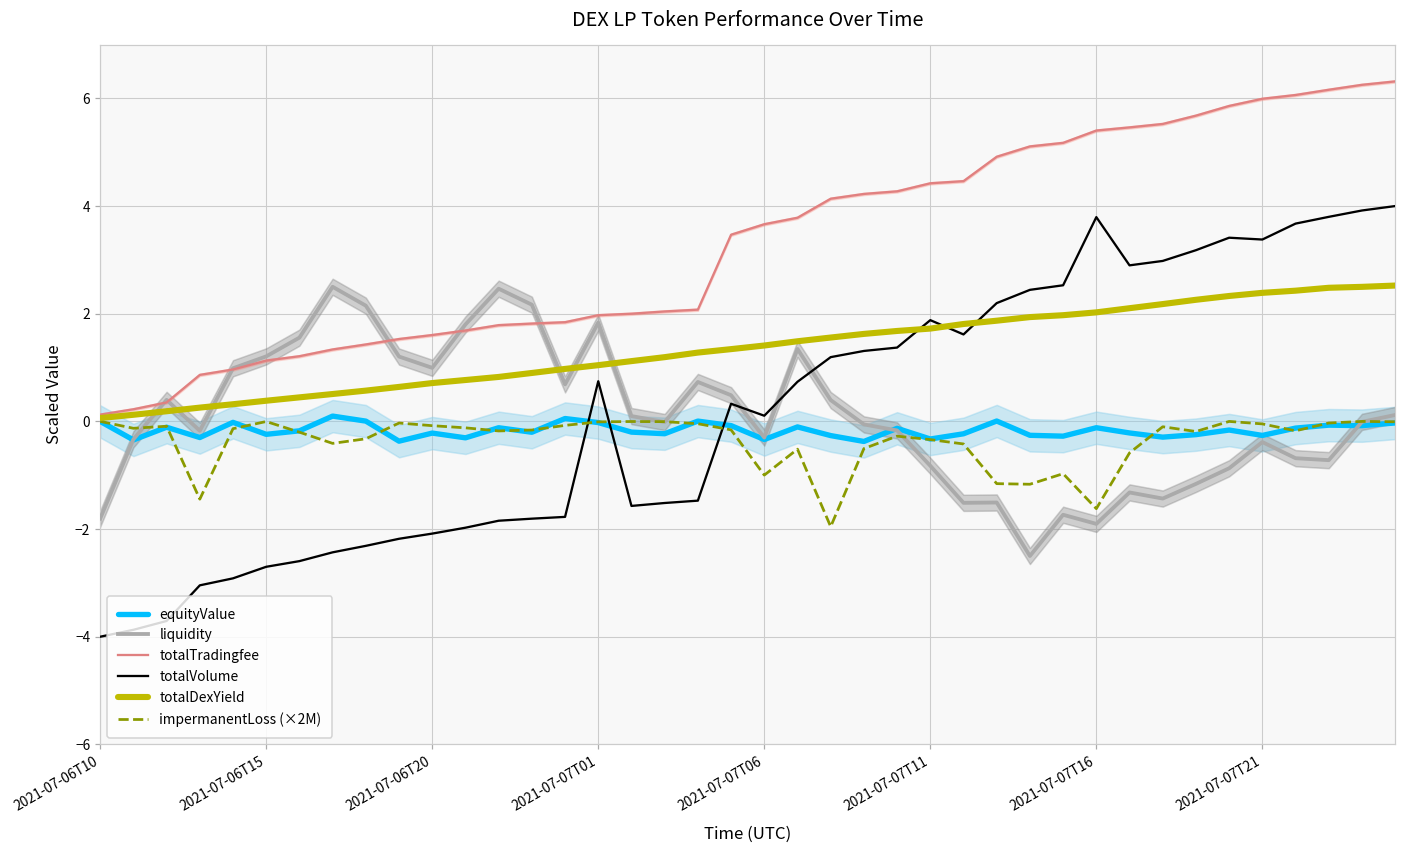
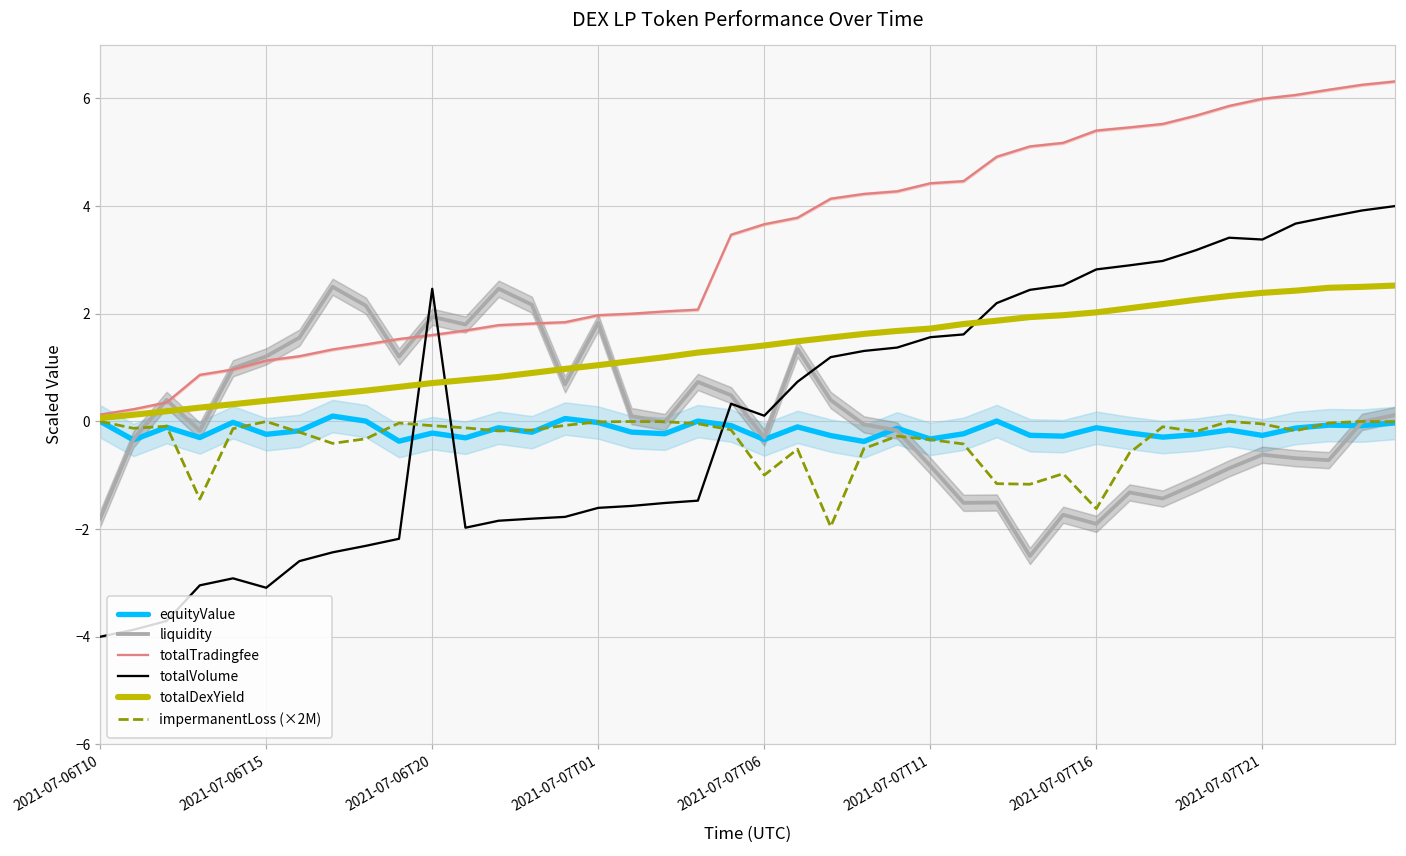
totalVolume, 2021-07-06T15: -2.7 -> -3.1
liquidity, 2021-07-06T20: 1.0 -> 1.9
totalVolume, 2021-07-06T20: -2.1 -> 2.5
totalVolume, 2021-07-07T01: 0.7 -> -1.6
totalVolume, 2021-07-07T11: 1.9 -> 1.6
totalVolume, 2021-07-07T16: 3.8 -> 2.8
liquidity, 2021-07-07T21: -0.4 -> -0.6
